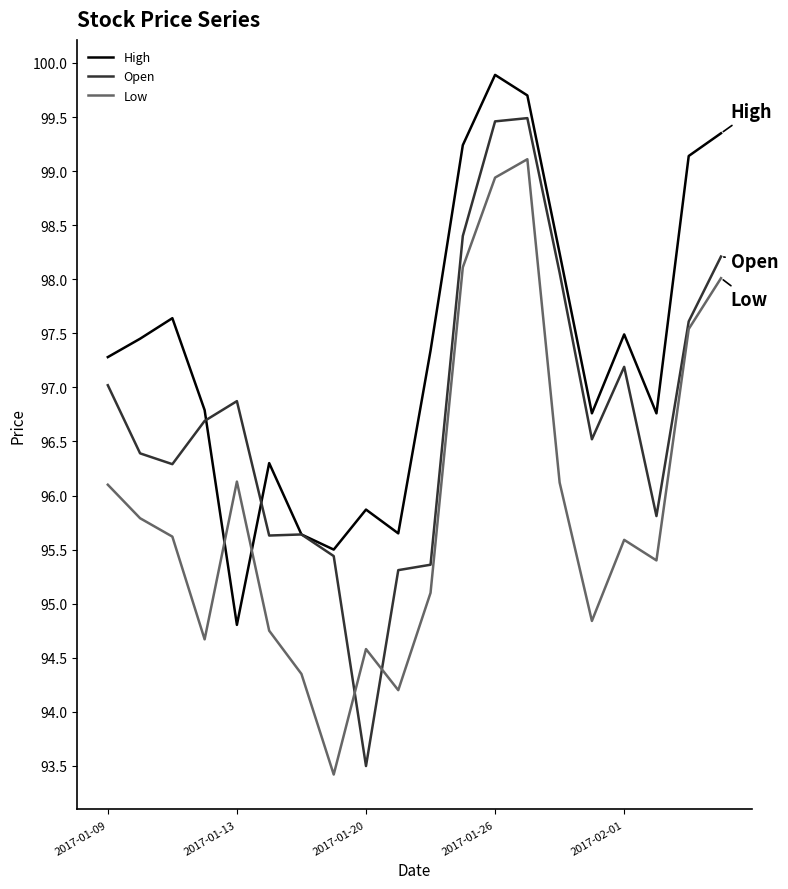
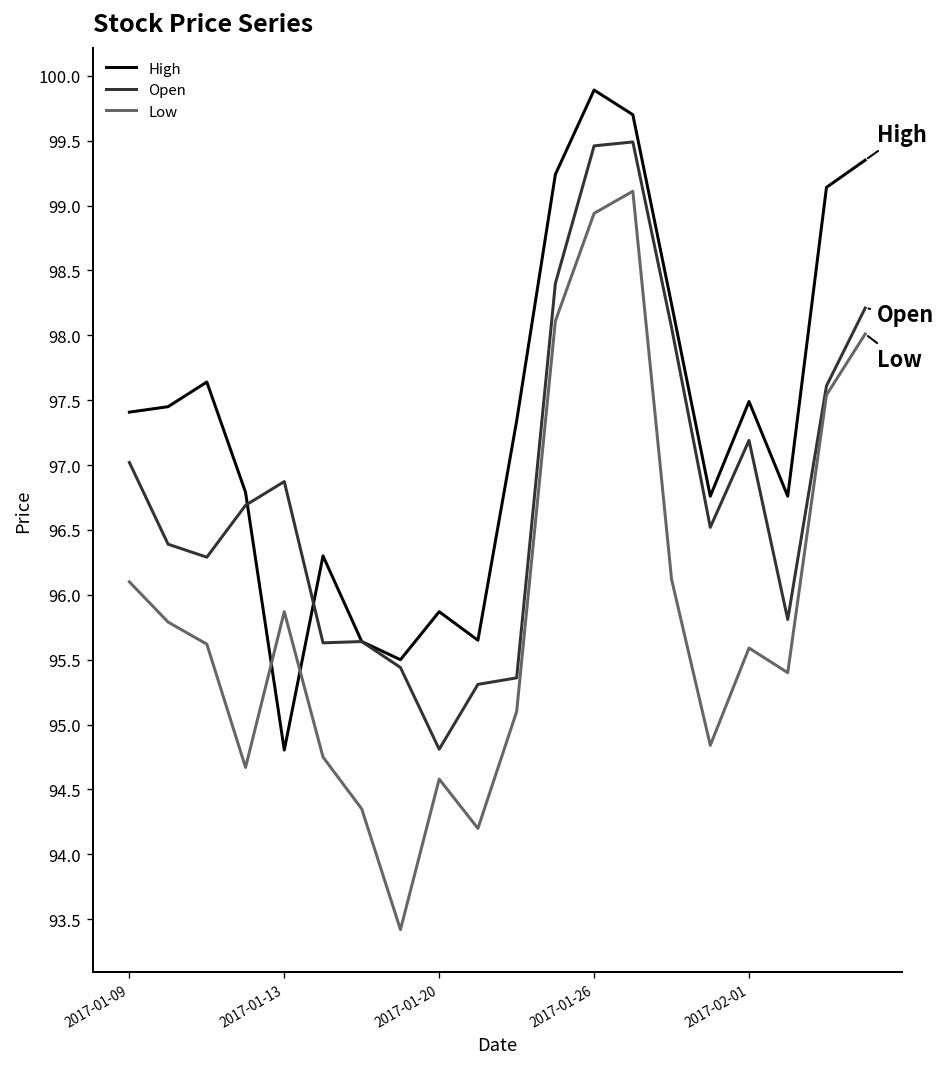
High, 2017-01-09: 97.28 -> 97.41
Low, 2017-01-13: 96.13 -> 95.87
Open, 2017-01-20: 93.50 -> 94.81
